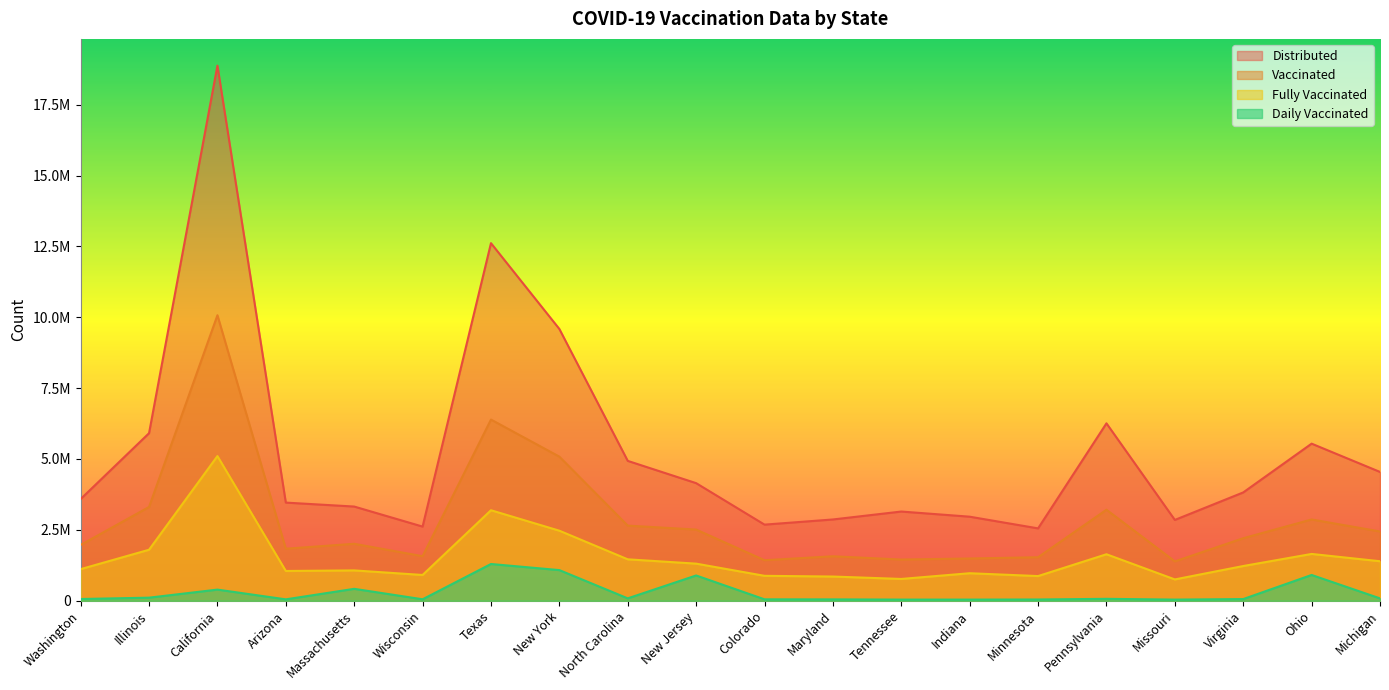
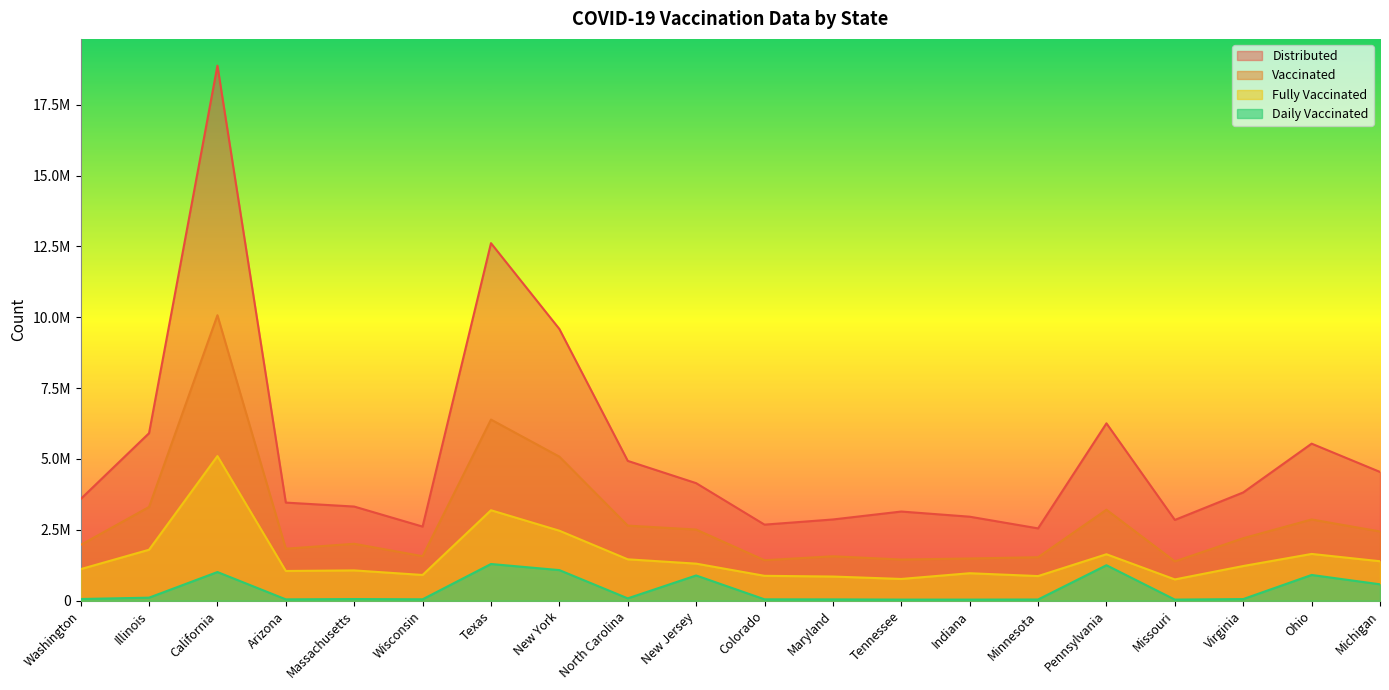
Daily Vaccinated, California: 400000 -> 1000000
Daily Vaccinated, Massachusetts: 400000 -> 100000
Daily Vaccinated, Pennsylvania: 100000 -> 1300000
Daily Vaccinated, Michigan: 100000 -> 600000
